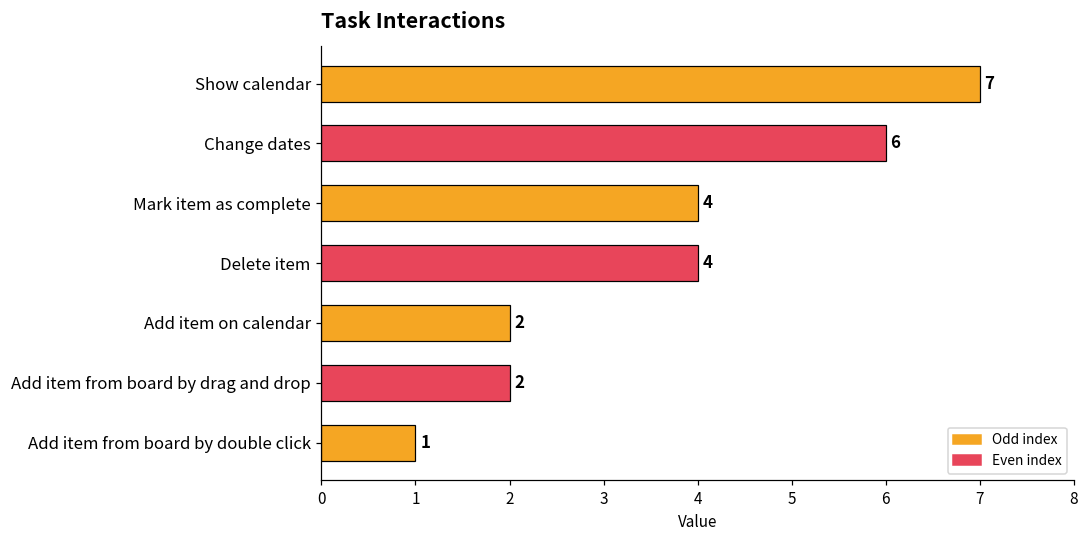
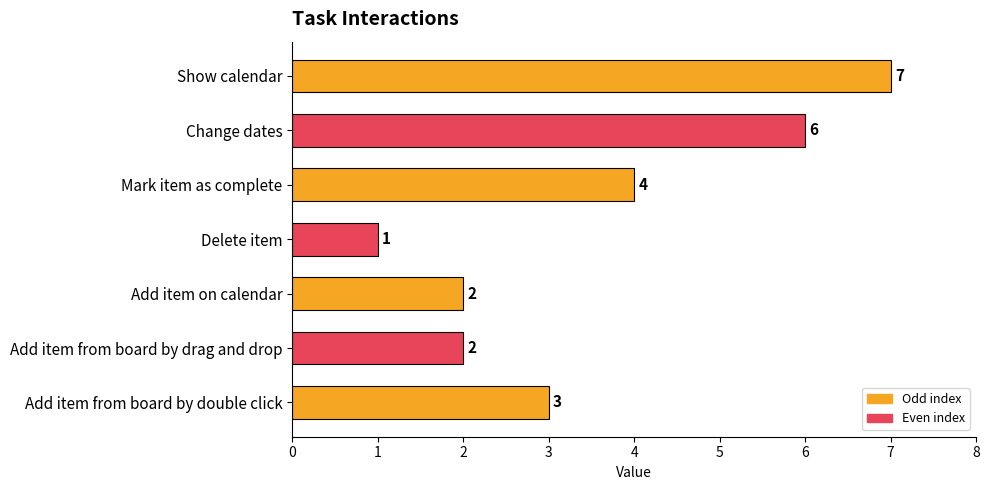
Delete item: 4 -> 1
Add item from board by double click: 1 -> 3
